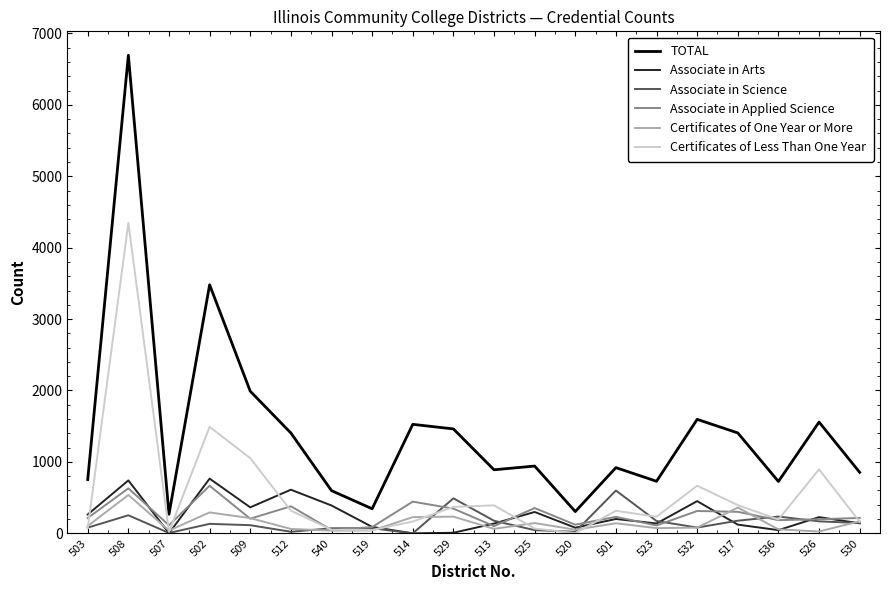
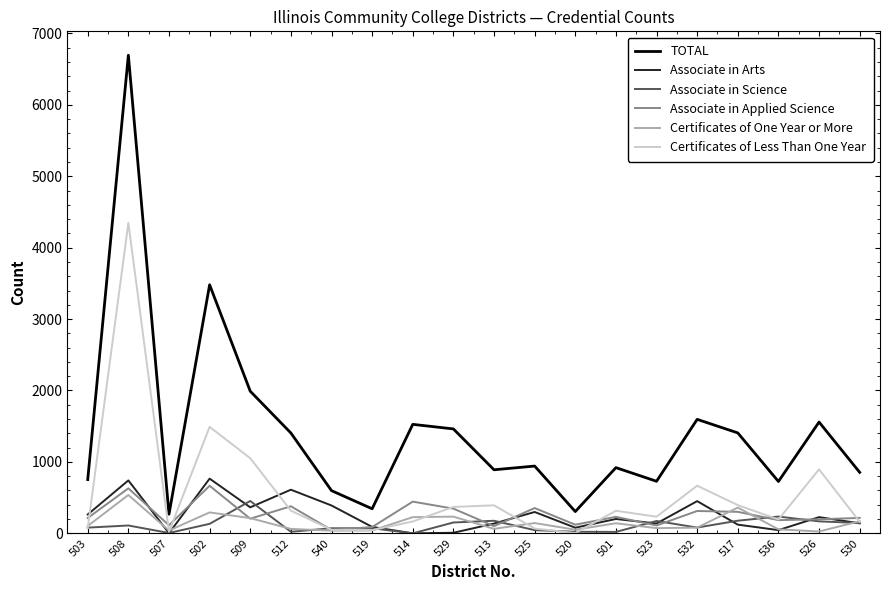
Associate in Science, 508: 300 -> 100
Associate in Science, 509: 100 -> 500
Associate in Science, 529: 500 -> 200
Associate in Science, 501: 600 -> 0
